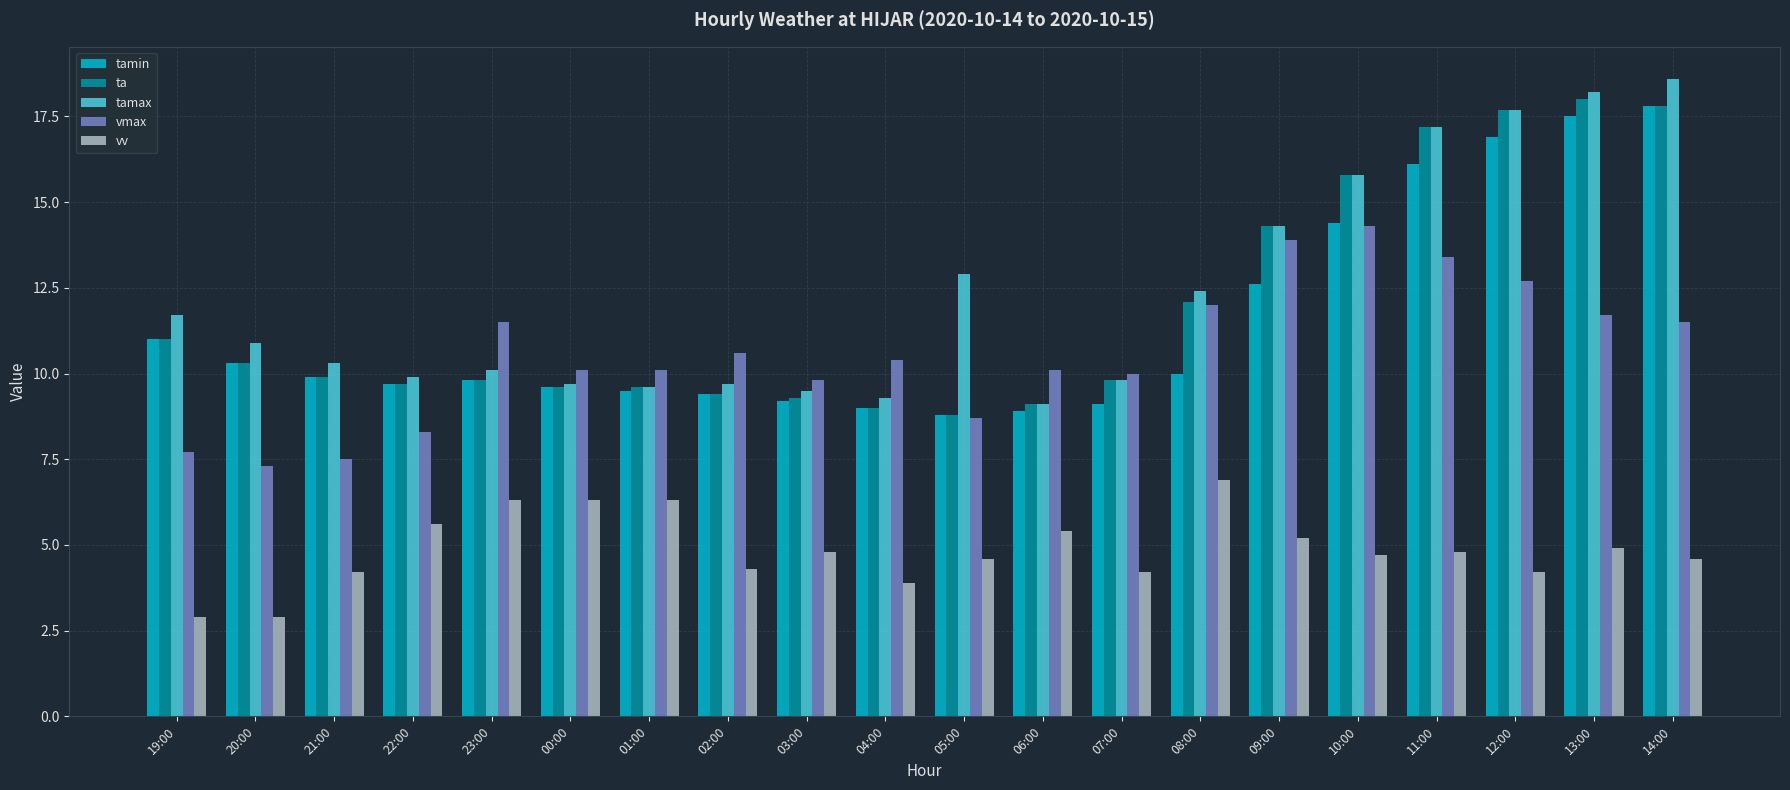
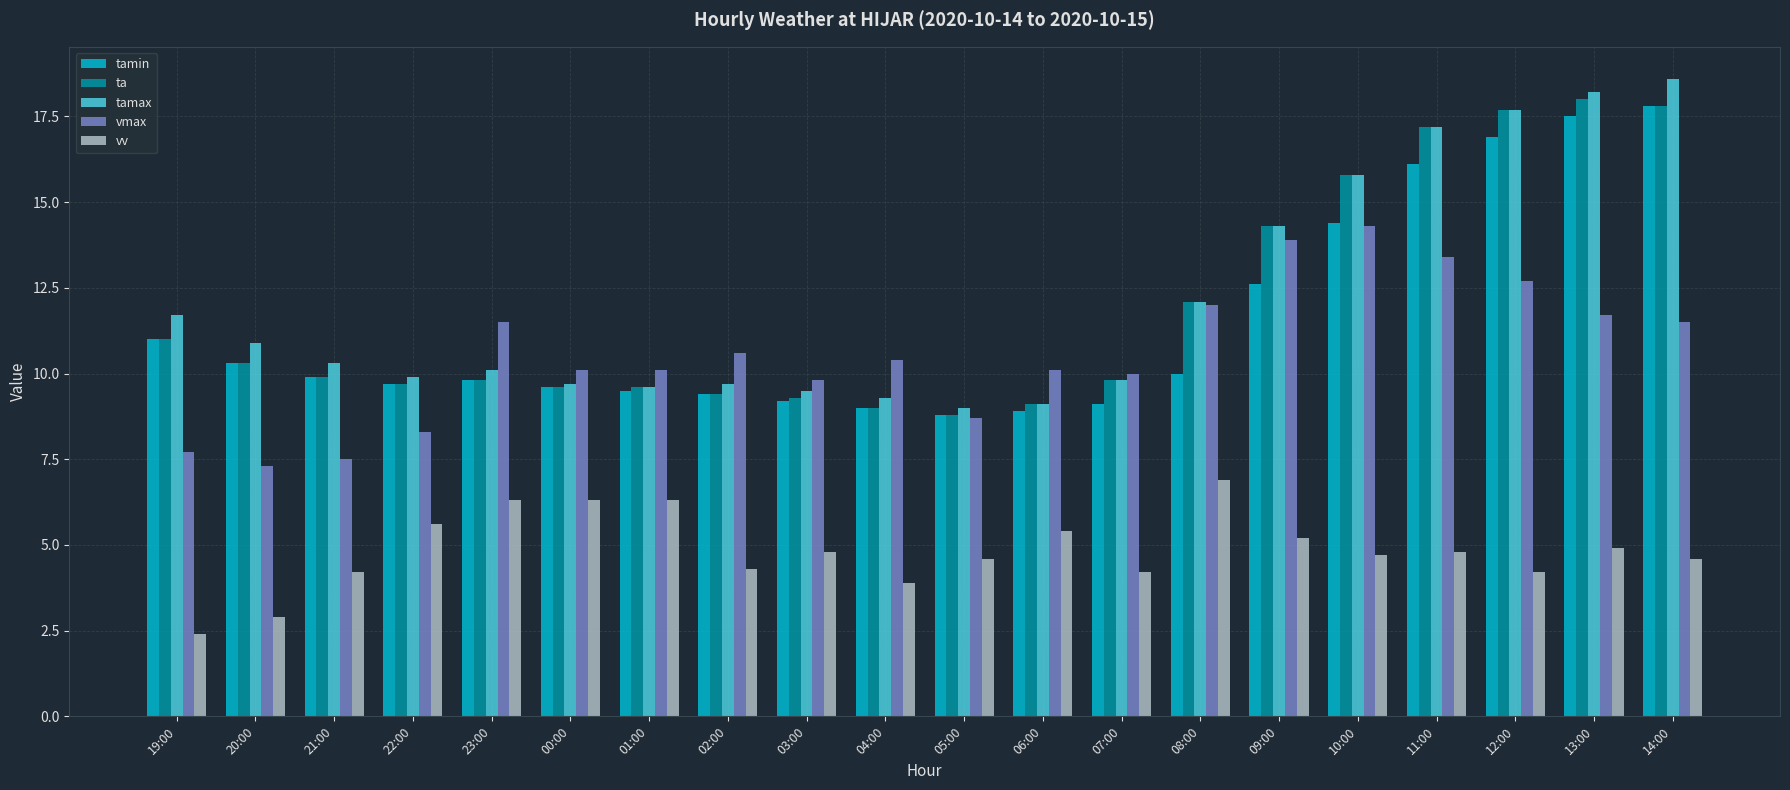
vv, 19:00: 2.9 -> 2.4
tamax, 05:00: 12.9 -> 9.0
tamax, 08:00: 12.4 -> 12.1
